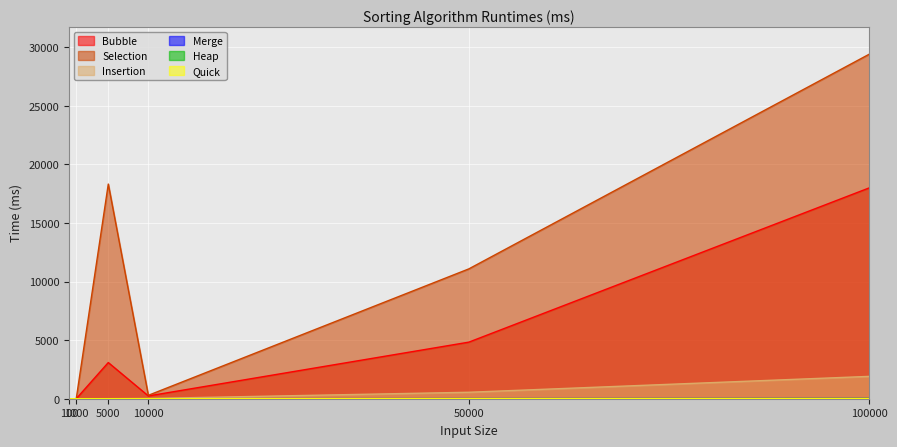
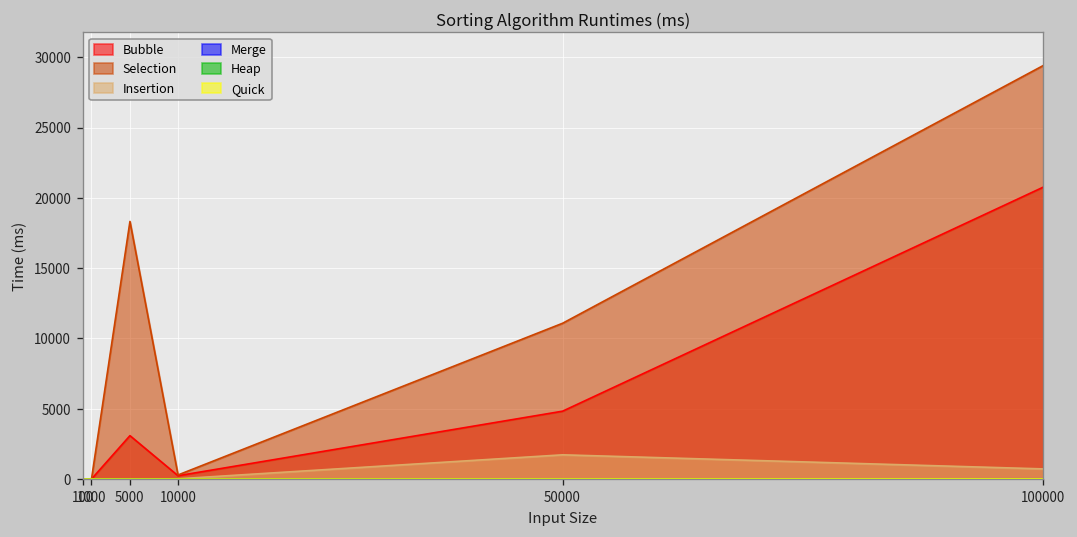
Insertion, 50000: 600 -> 1700
Bubble, 100000: 18000 -> 20800
Insertion, 100000: 1900 -> 700
